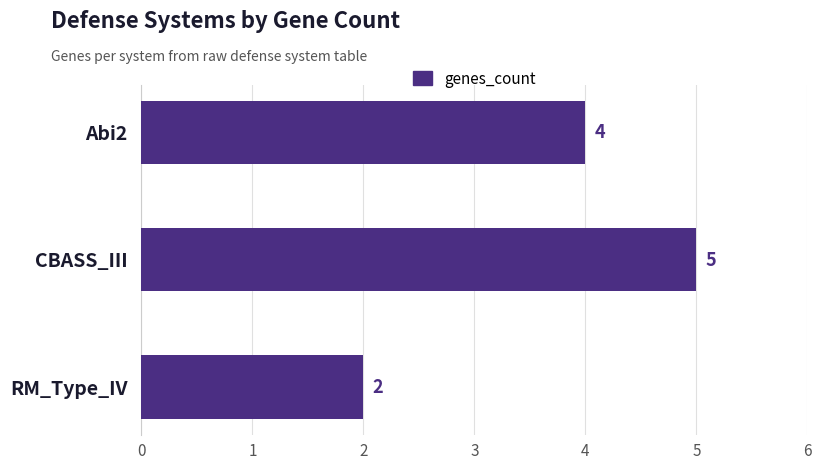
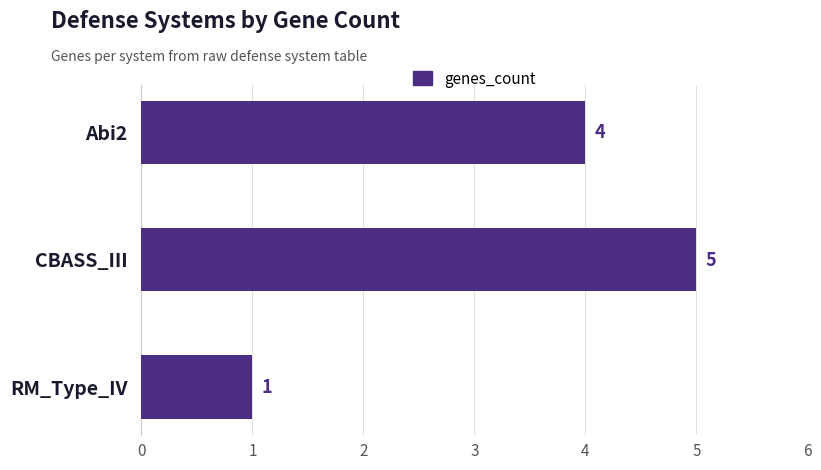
RM_Type_IV: 2 -> 1
